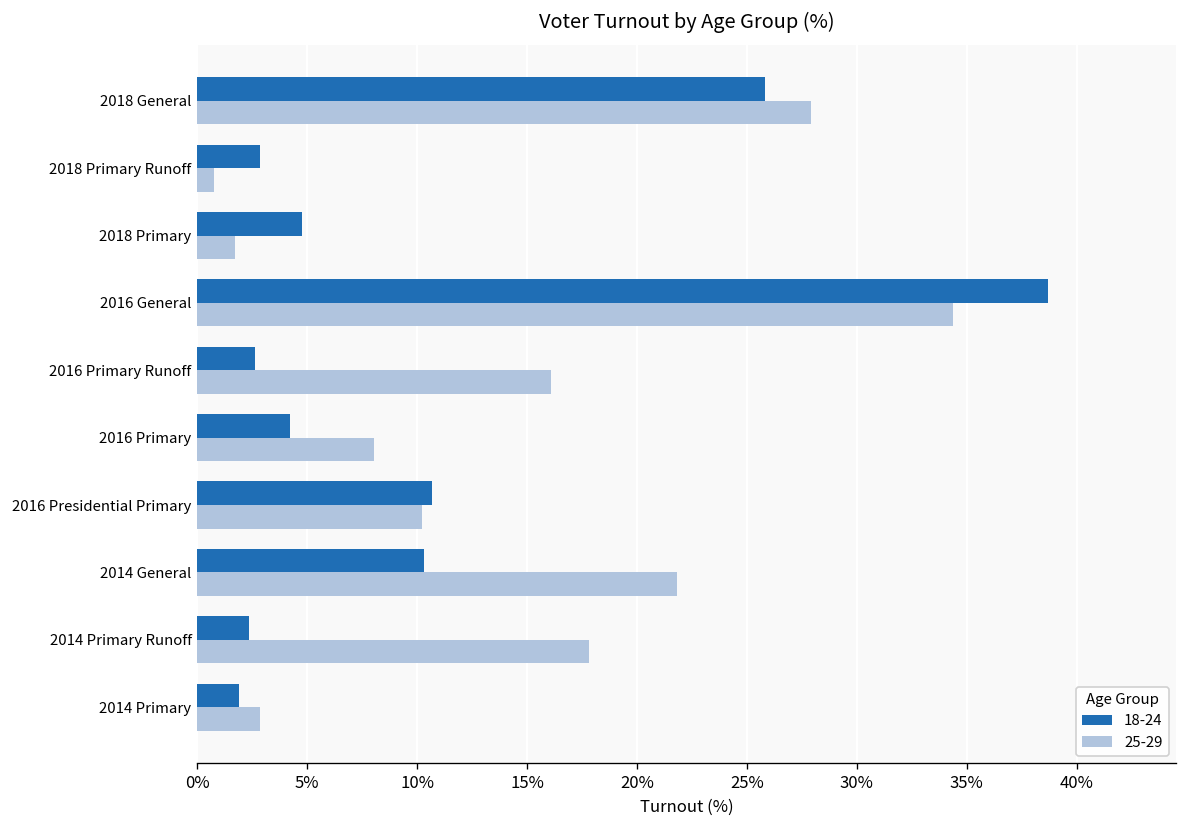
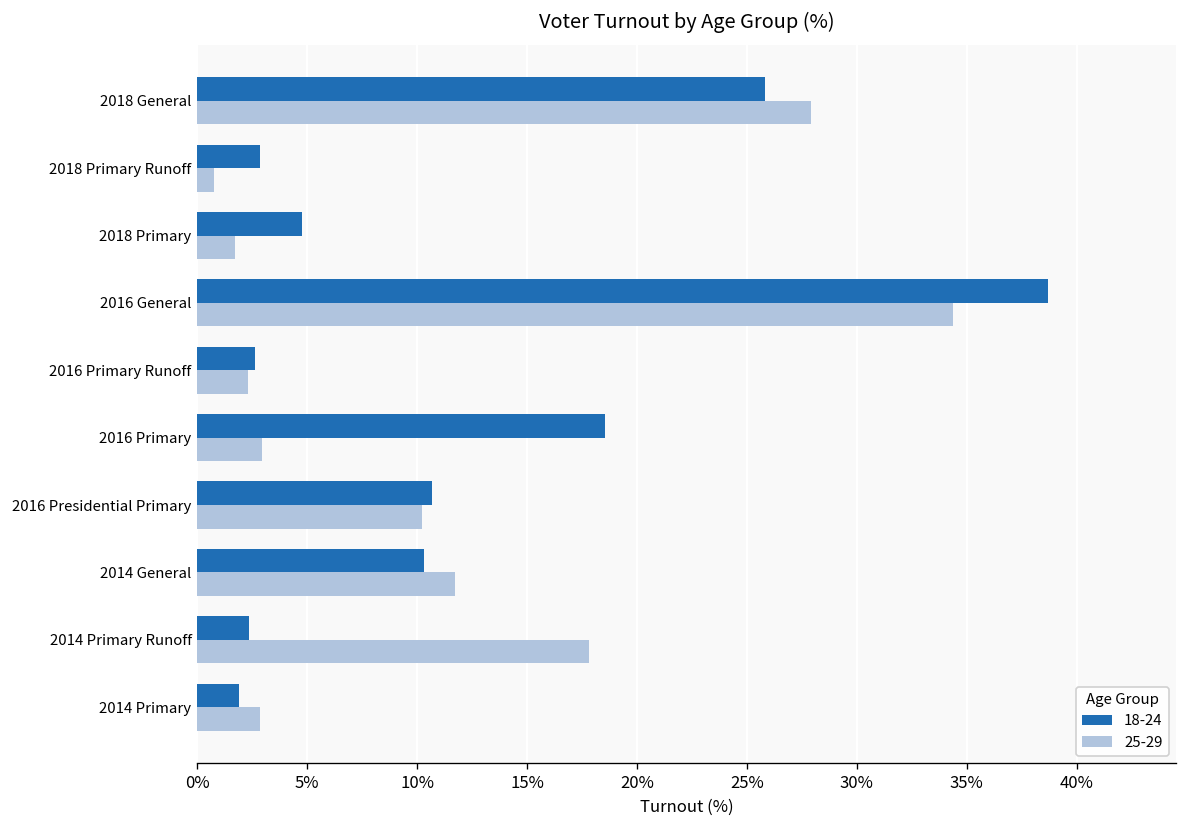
25-29, 2016 Primary Runoff: 16.1% -> 2.3%
18-24, 2016 Primary: 4.2% -> 18.5%
25-29, 2016 Primary: 8.0% -> 3.0%
25-29, 2014 General: 21.8% -> 11.7%
